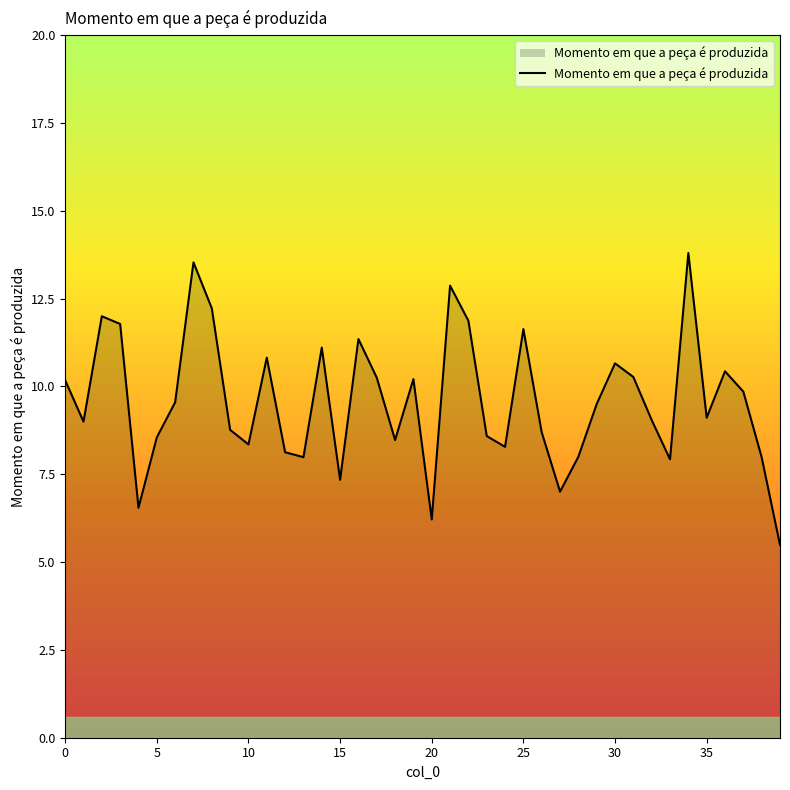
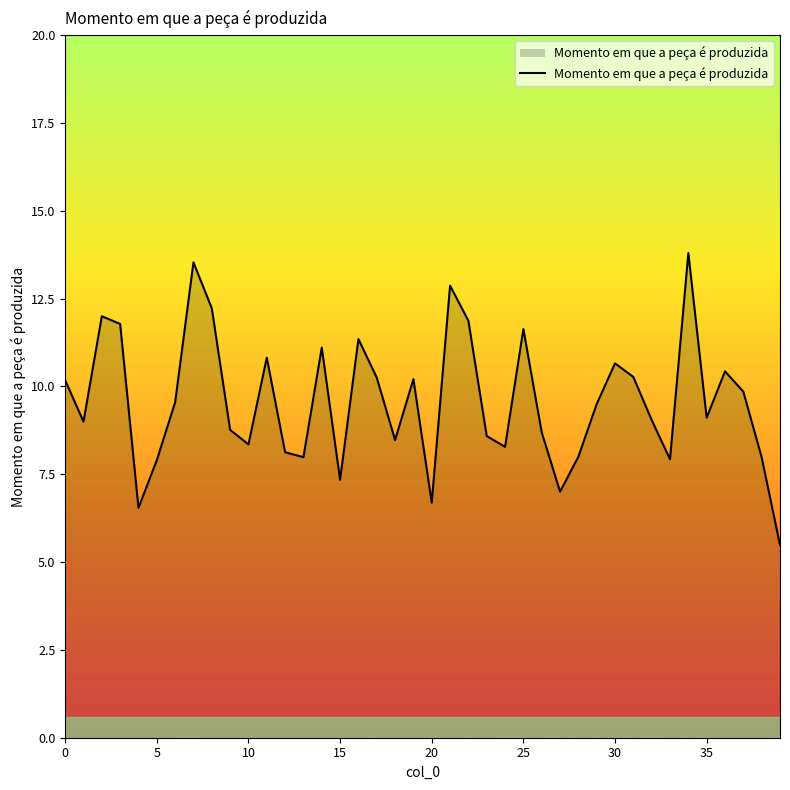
5: 8.5 -> 7.9
20: 6.2 -> 6.7
